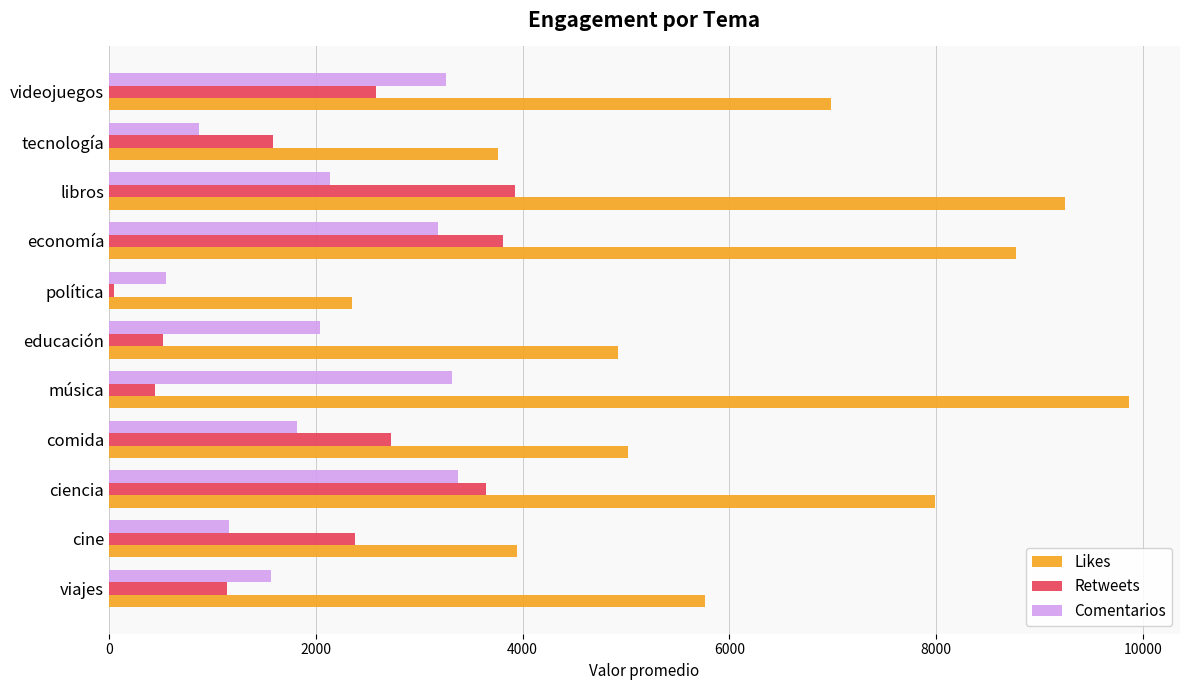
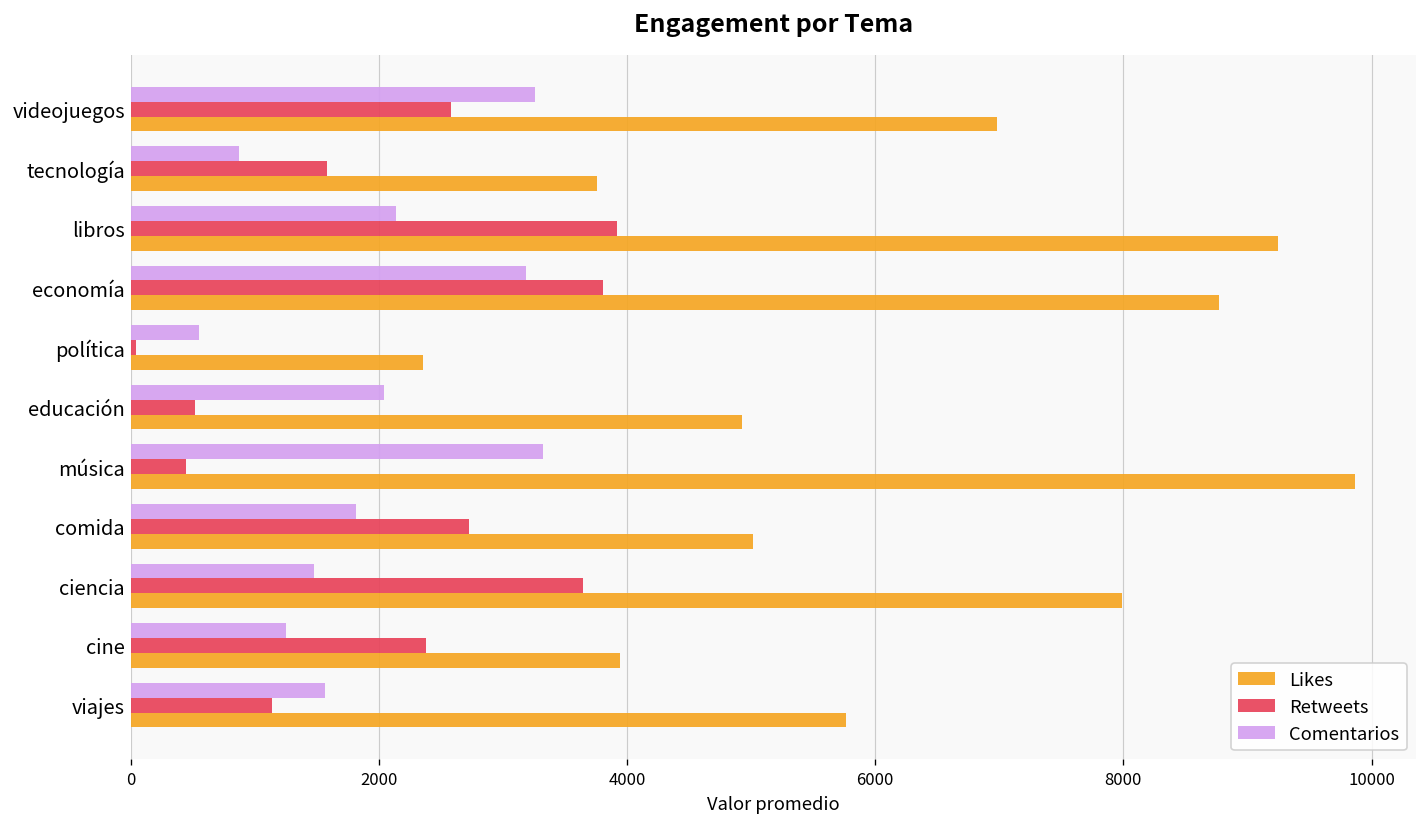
Comentarios, ciencia: 3380 -> 1470
Comentarios, cine: 1160 -> 1250
